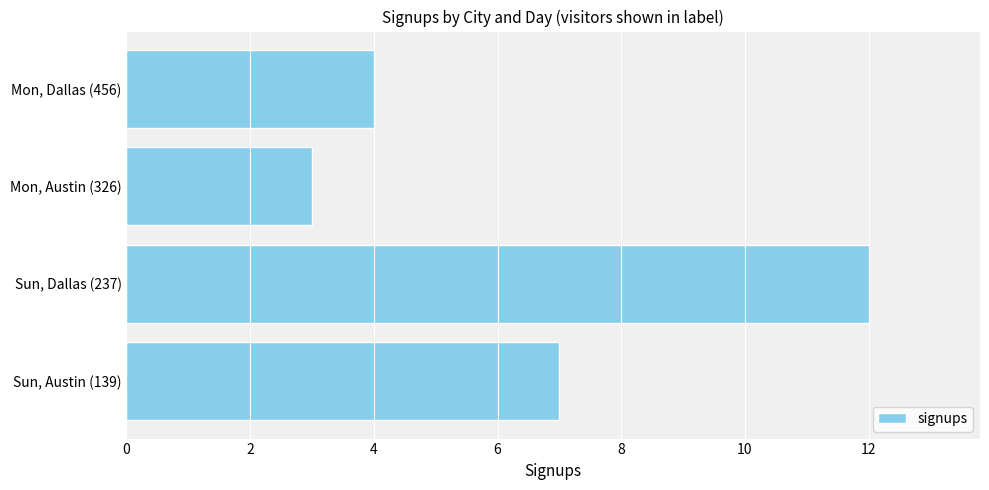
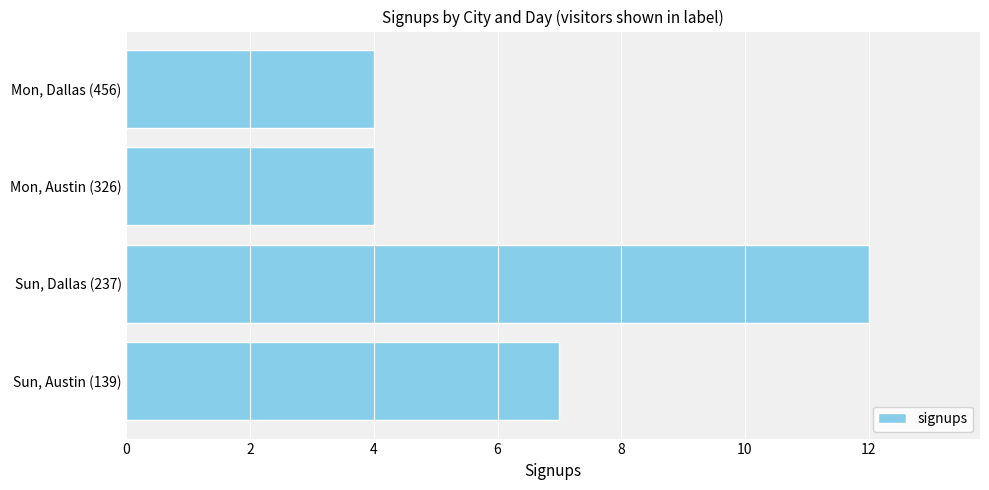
Mon, Austin (326): 3 -> 4
